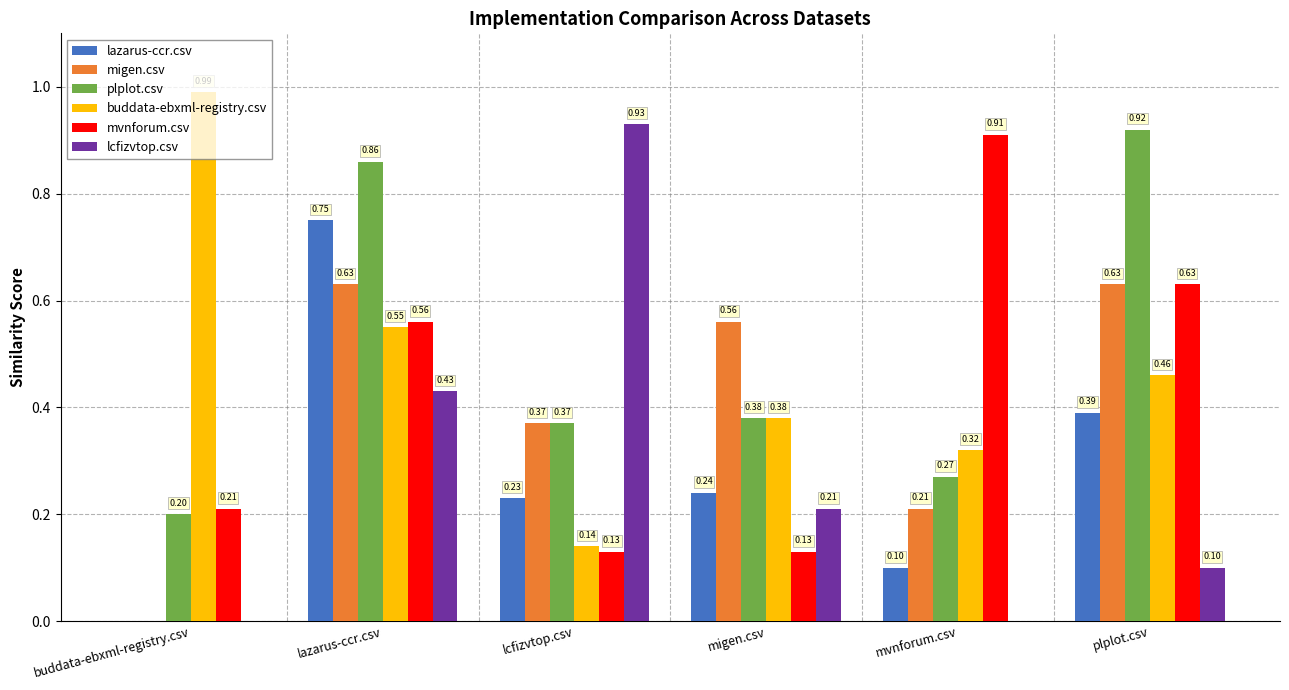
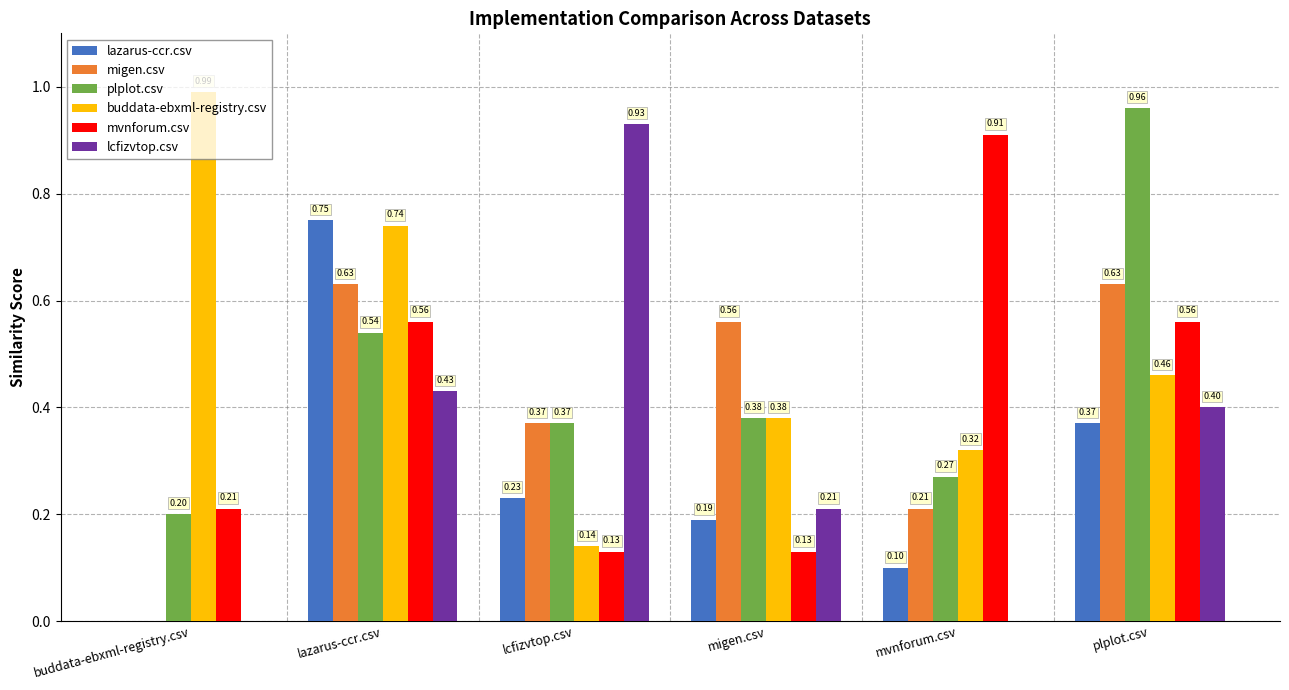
plplot.csv, lazarus-ccr.csv: 0.86 -> 0.54
buddata-ebxml-registry.csv, lazarus-ccr.csv: 0.55 -> 0.74
lazarus-ccr.csv, migen.csv: 0.24 -> 0.19
lazarus-ccr.csv, plplot.csv: 0.39 -> 0.37
plplot.csv, plplot.csv: 0.92 -> 0.96
mvnforum.csv, plplot.csv: 0.63 -> 0.56
lcfizvtop.csv, plplot.csv: 0.10 -> 0.40
